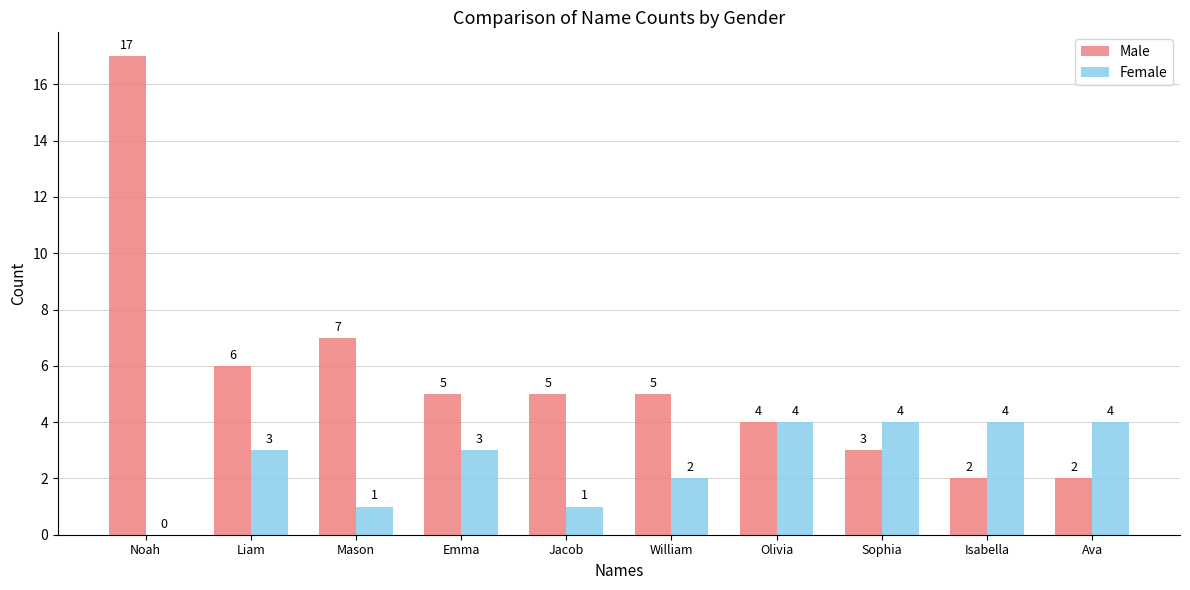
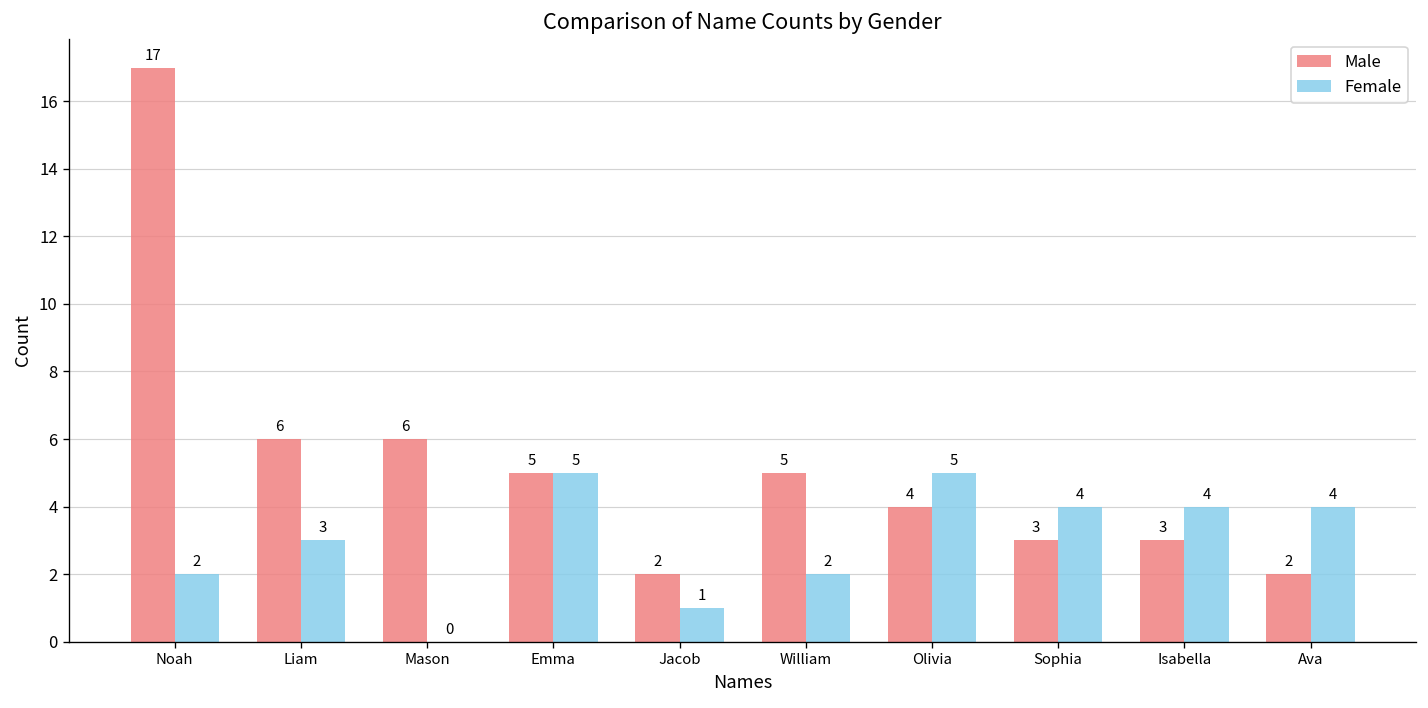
Female, Noah: 0 -> 2
Male, Mason: 7 -> 6
Female, Mason: 1 -> 0
Female, Emma: 3 -> 5
Male, Jacob: 5 -> 2
Female, Olivia: 4 -> 5
Male, Isabella: 2 -> 3
